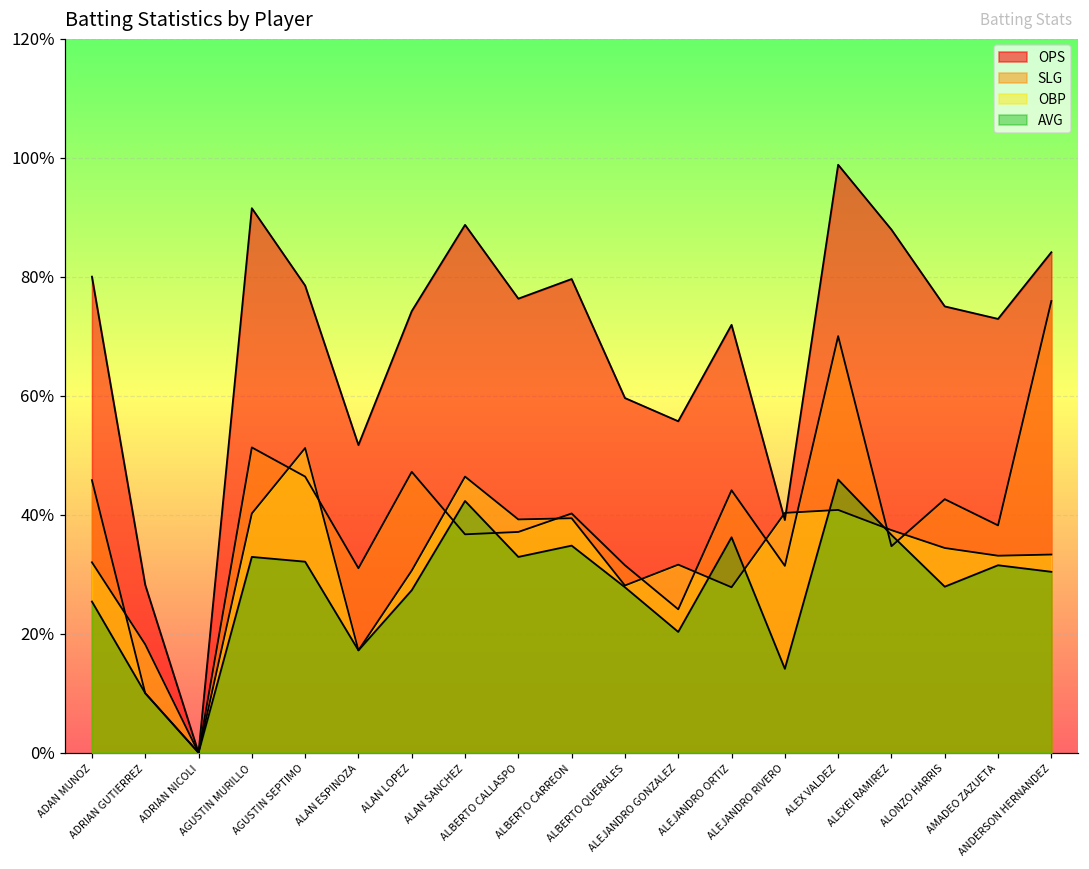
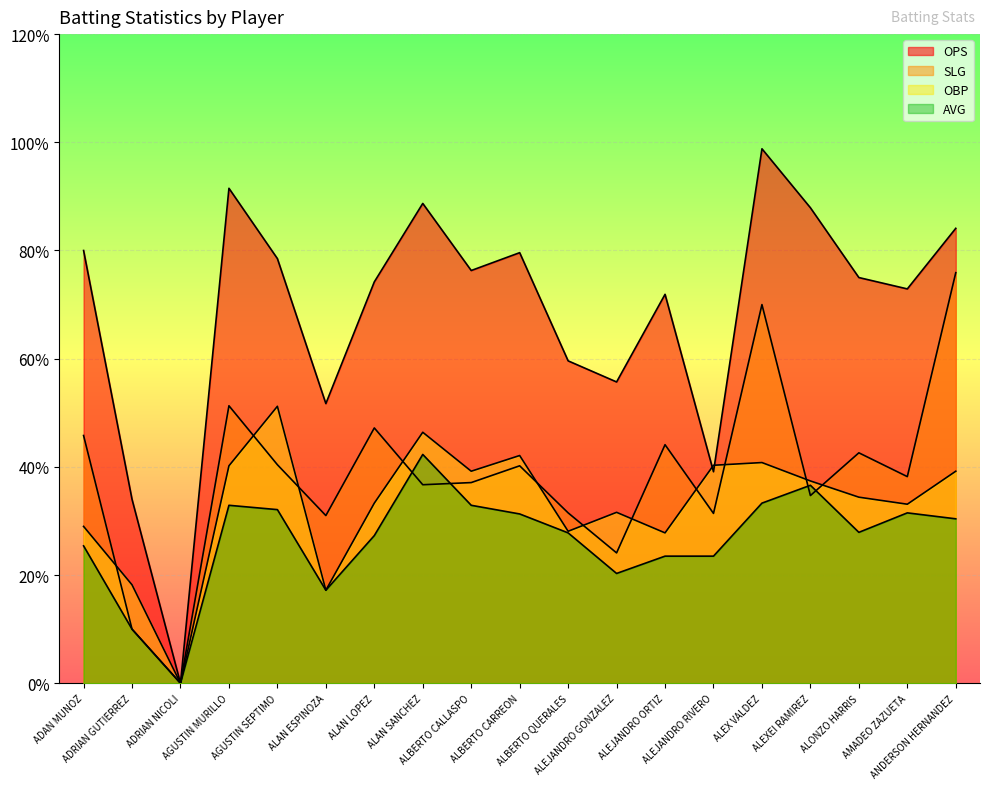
OBP, ADAN MUNOZ: 32% -> 29%
OPS, ADRIAN GUTIERREZ: 28% -> 34%
SLG, AGUSTIN SEPTIMO: 46% -> 40%
OBP, ALAN LOPEZ: 31% -> 33%
OBP, ALBERTO CARREON: 39% -> 42%
AVG, ALBERTO CARREON: 35% -> 31%
AVG, ALEJANDRO ORTIZ: 36% -> 24%
AVG, ALEJANDRO RIVERO: 14% -> 24%
AVG, ALEX VALDEZ: 46% -> 33%
OBP, ANDERSON HERNANDEZ: 33% -> 39%
